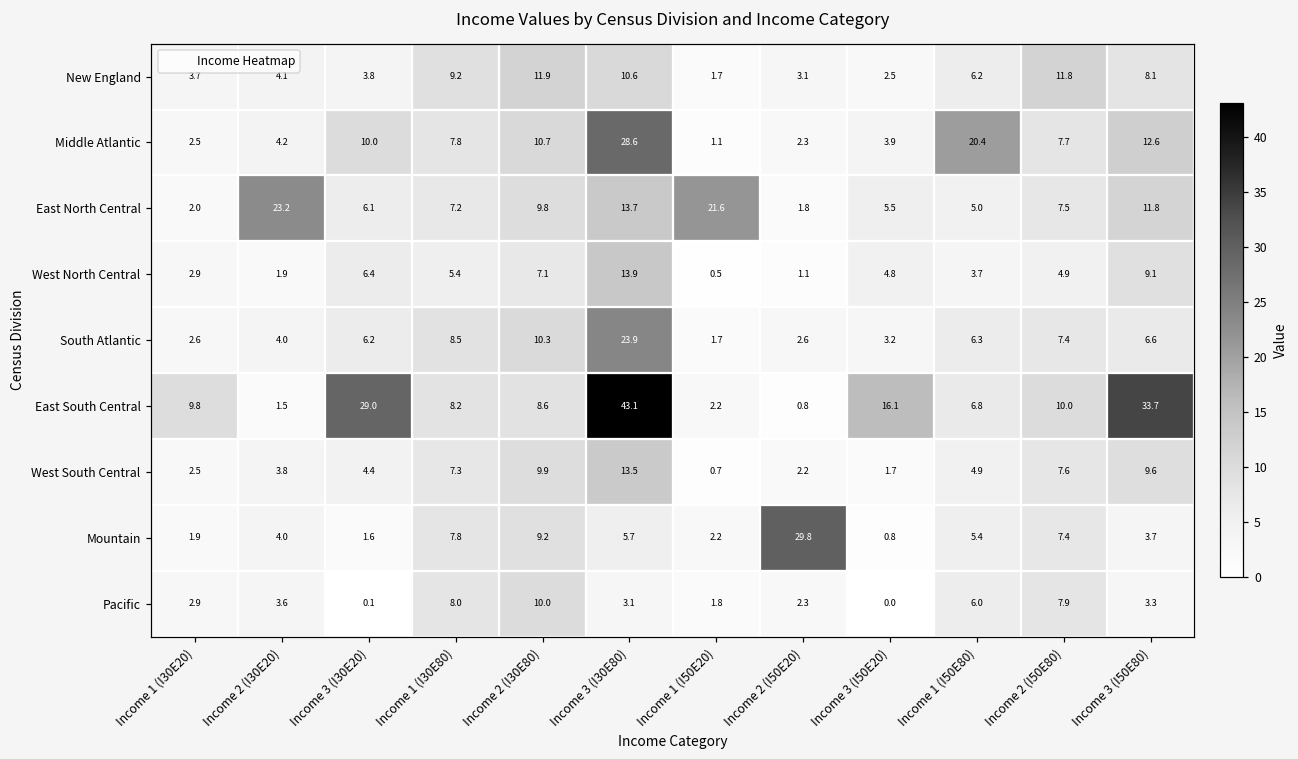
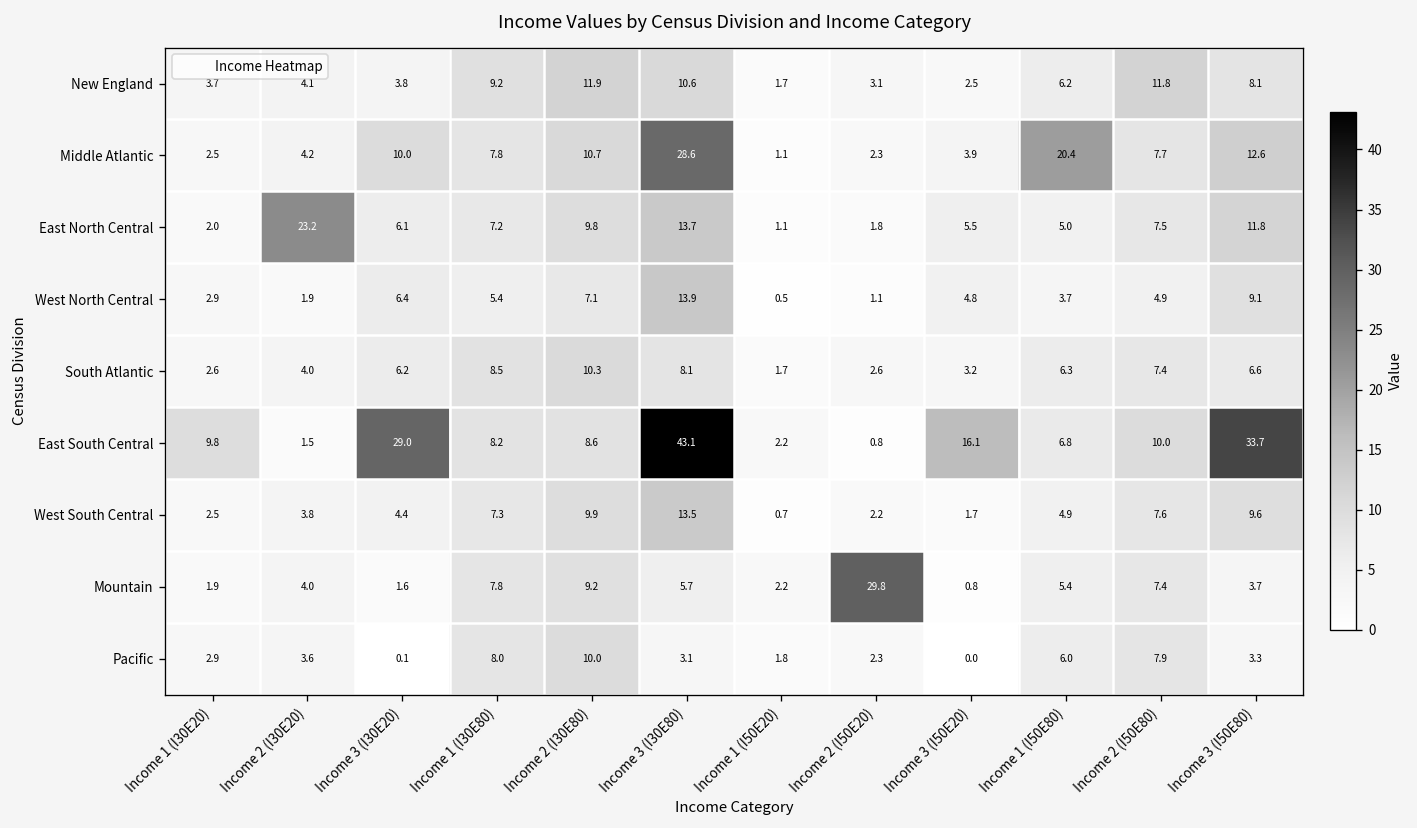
East North Central, Income 1 (I50E20): 21.6 -> 1.1
South Atlantic, Income 3 (I30E80): 23.9 -> 8.1
